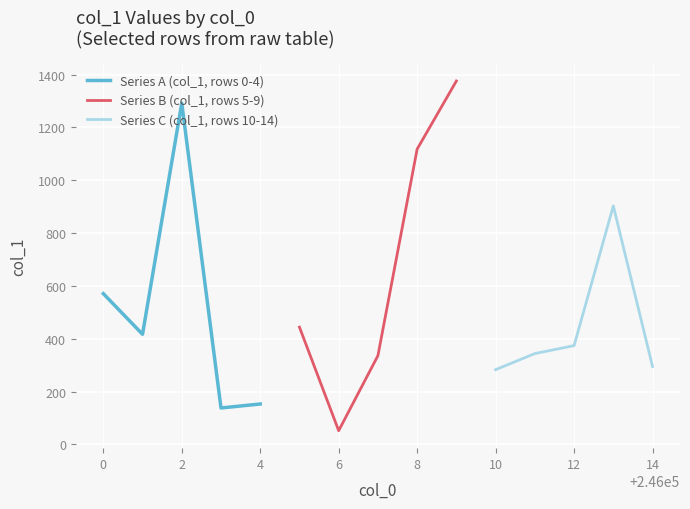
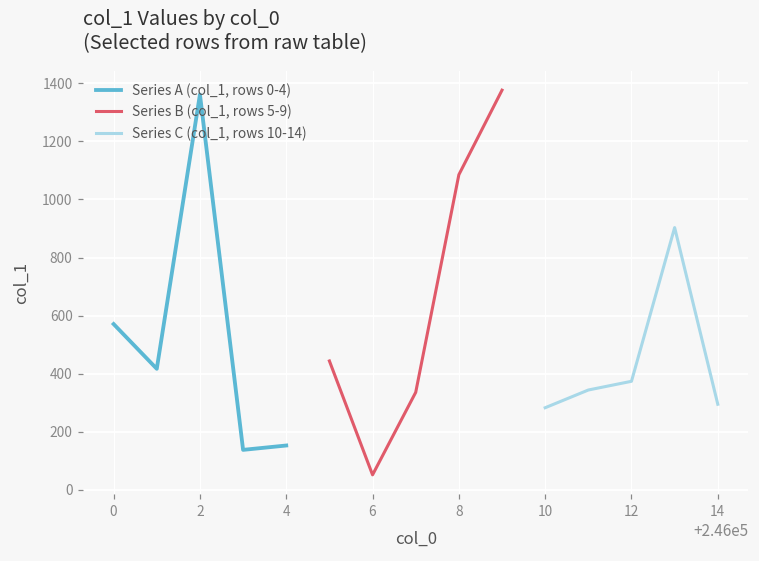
Series A (col_1, rows 0-4), 2: 1290 -> 1360
Series B (col_1, rows 5-9), 8: 1120 -> 1090
